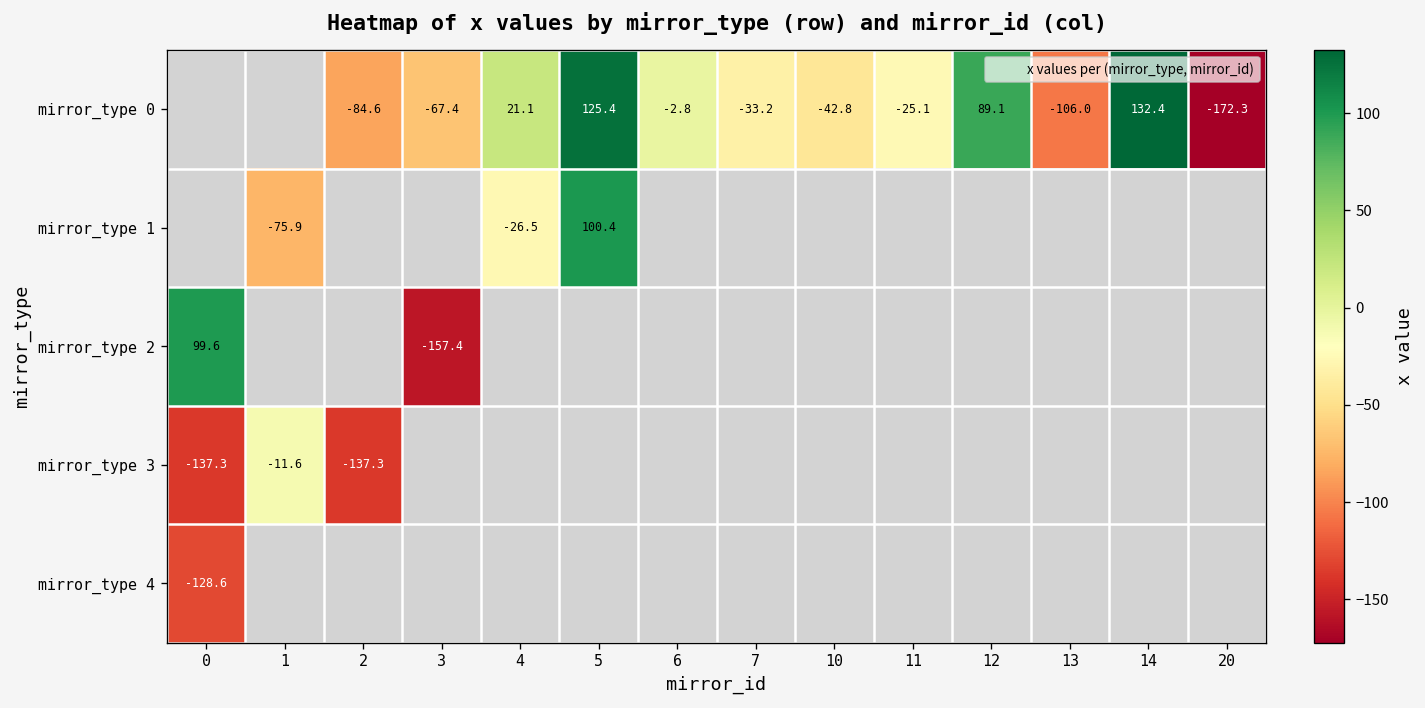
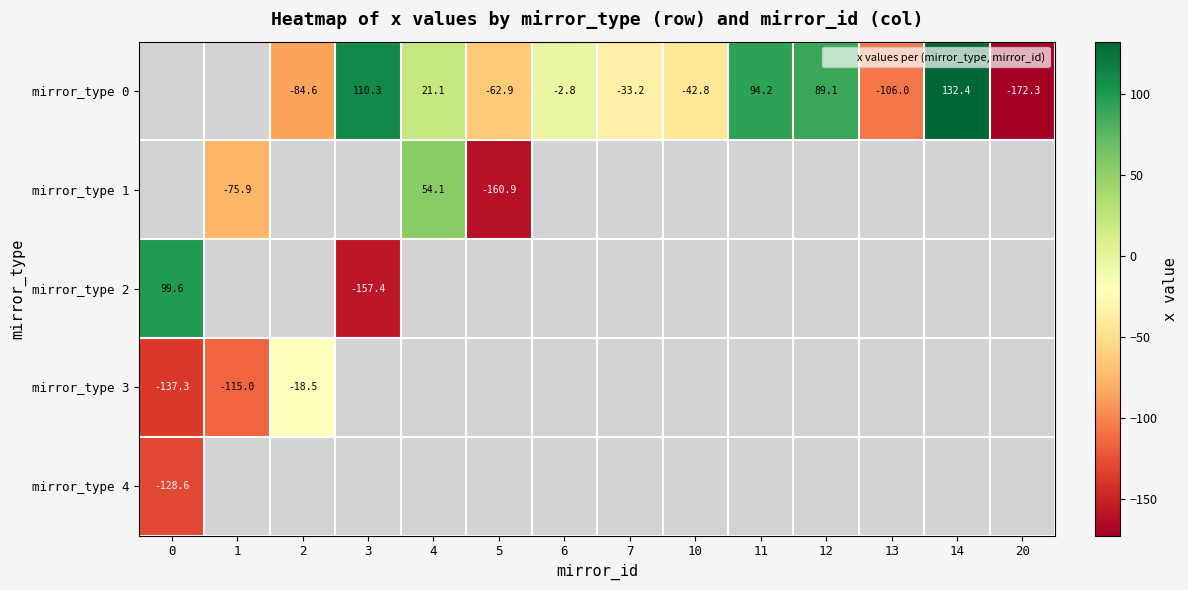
mirror_type 0, 3: -67.4 -> 110.3
mirror_type 0, 5: 125.4 -> -62.9
mirror_type 0, 11: -25.1 -> 94.2
mirror_type 1, 4: -26.5 -> 54.1
mirror_type 1, 5: 100.4 -> -160.9
mirror_type 3, 1: -11.6 -> -115.0
mirror_type 3, 2: -137.3 -> -18.5
